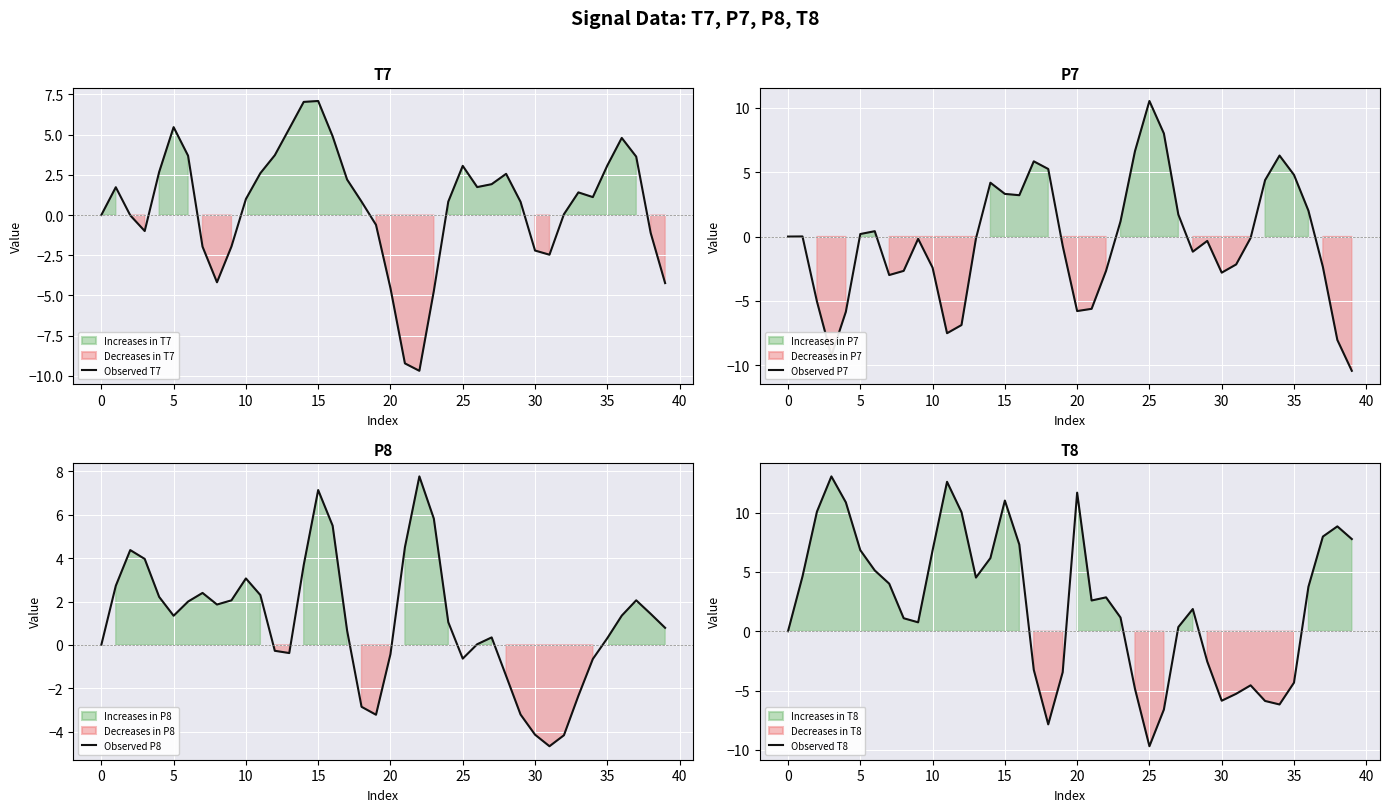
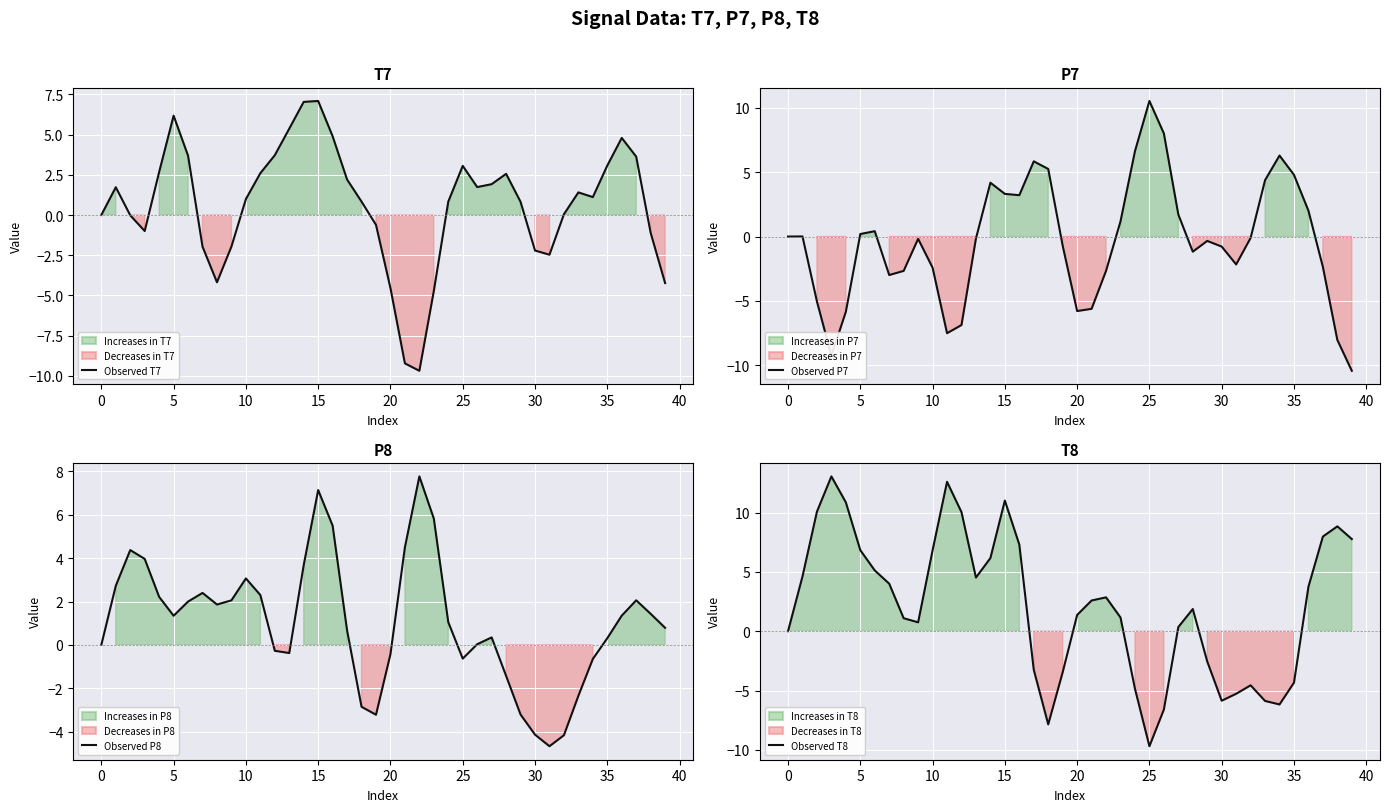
T7, 5: 5.5 -> 6.2
P7, 30: -2.8 -> -0.8
T8, 20: 11.7 -> 1.4
